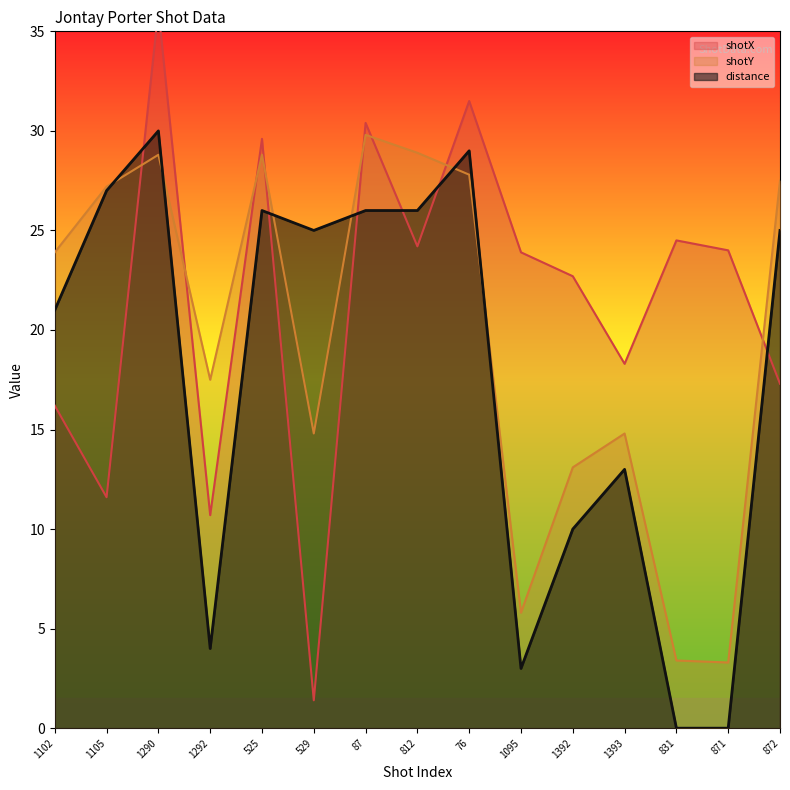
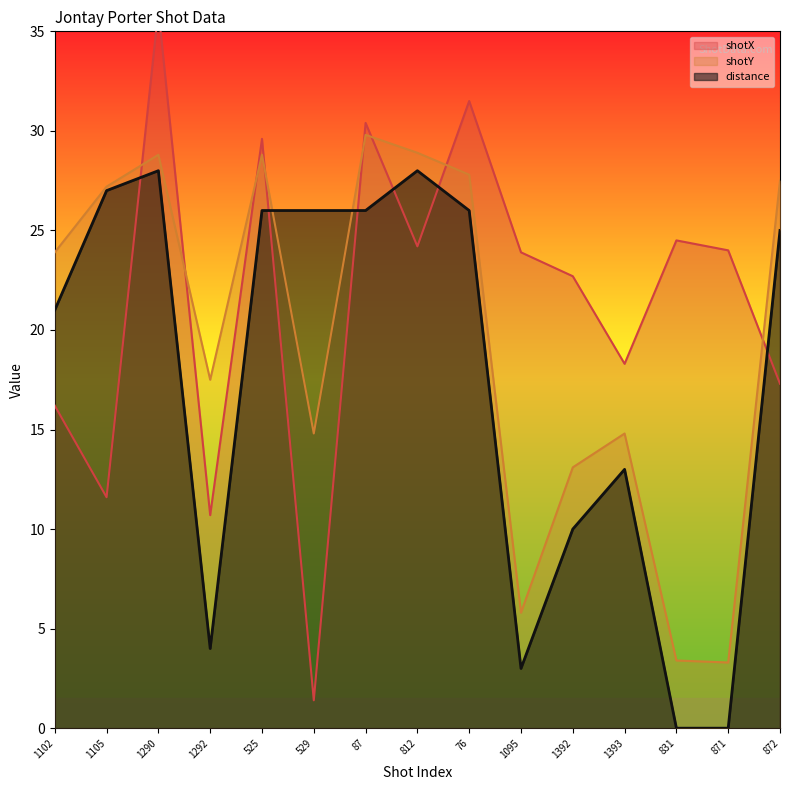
distance, 1290: 30 -> 28
distance, 529: 25 -> 26
distance, 812: 26 -> 28
distance, 76: 29 -> 26
